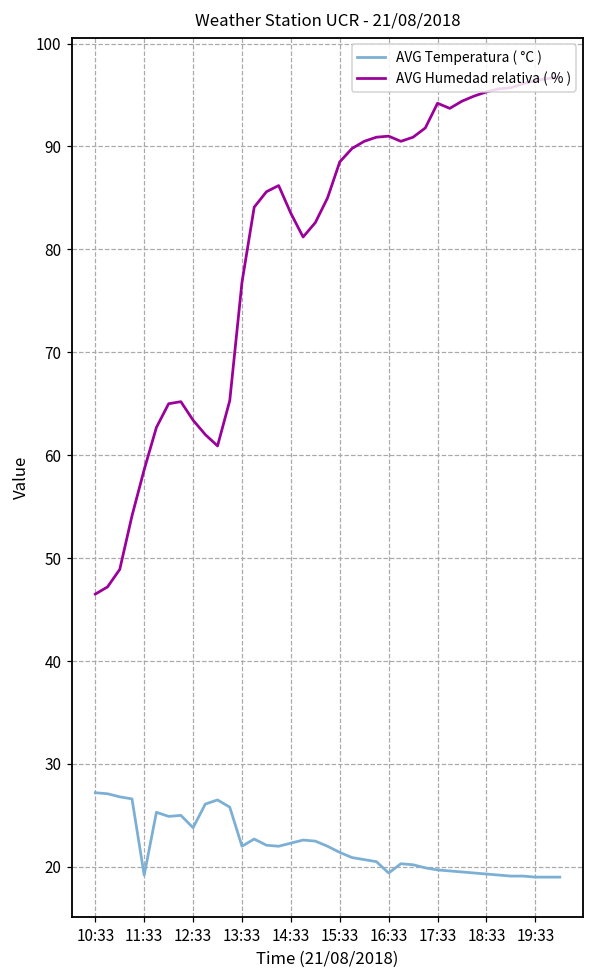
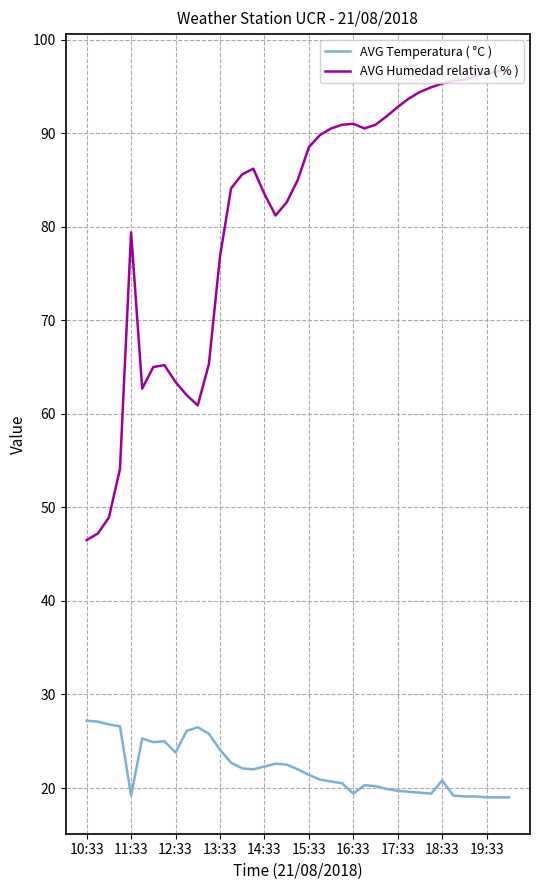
AVG Humedad relativa ( % ), 11:33: 59 -> 79
AVG Temperatura ( °C ), 13:33: 22 -> 24
AVG Humedad relativa ( % ), 17:33: 94 -> 93
AVG Temperatura ( °C ), 18:33: 19 -> 21
